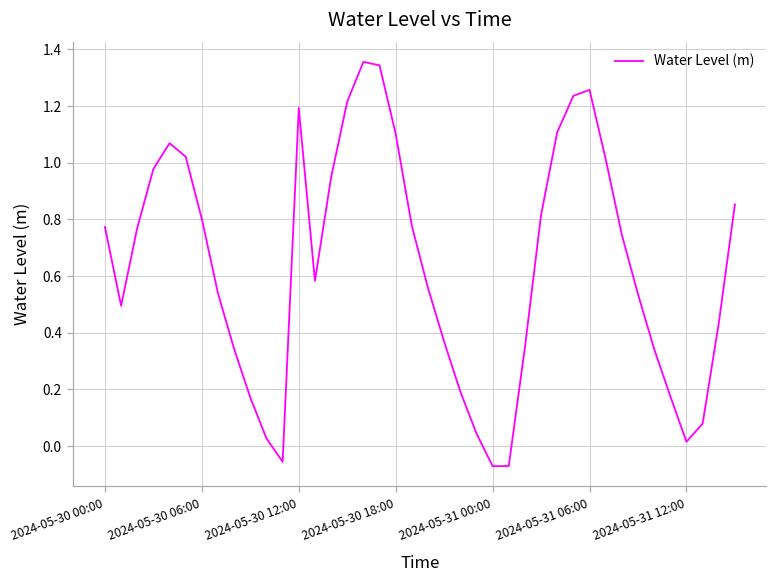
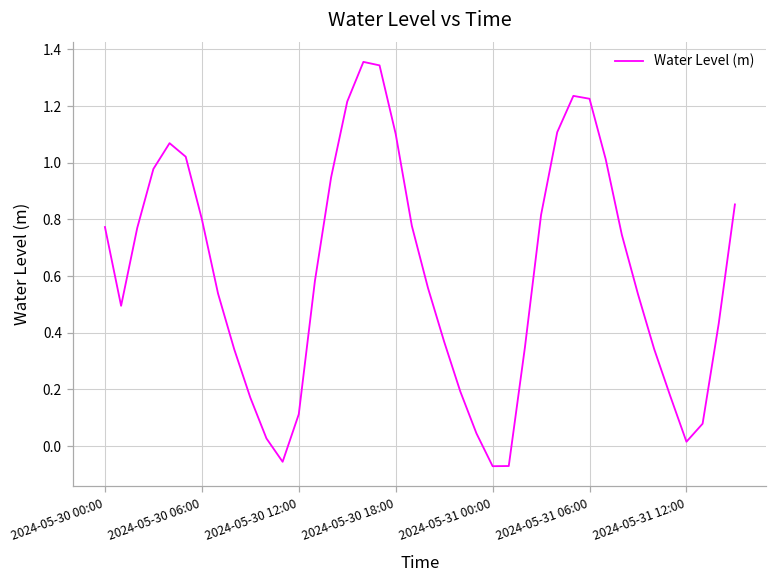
2024-05-30 12:00: 1.19 -> 0.11
2024-05-31 06:00: 1.26 -> 1.23
